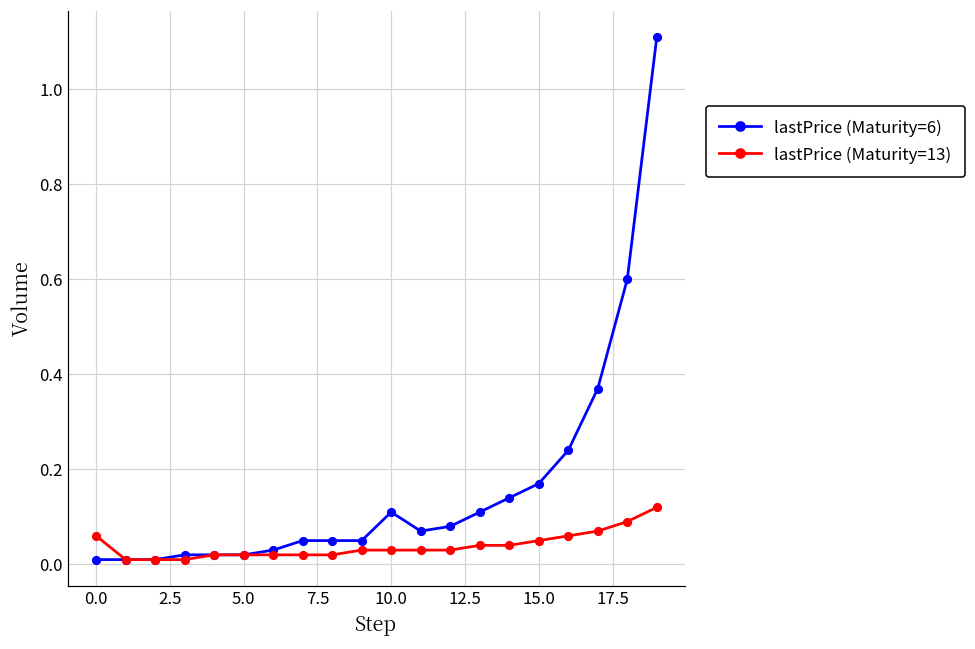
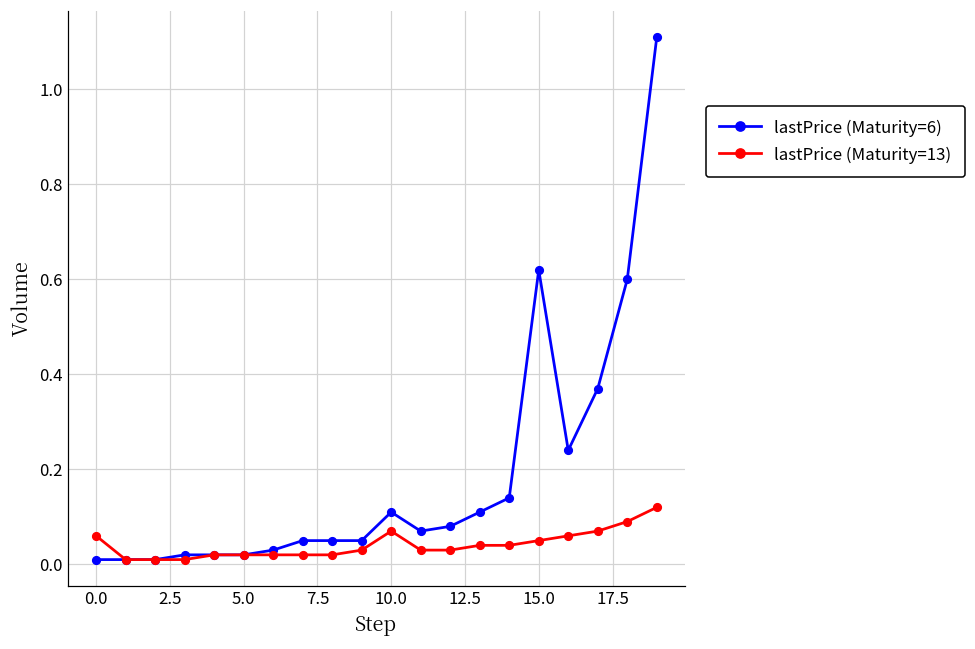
lastPrice (Maturity=13), 10.0: 0.03 -> 0.07
lastPrice (Maturity=6), 15.0: 0.17 -> 0.62
